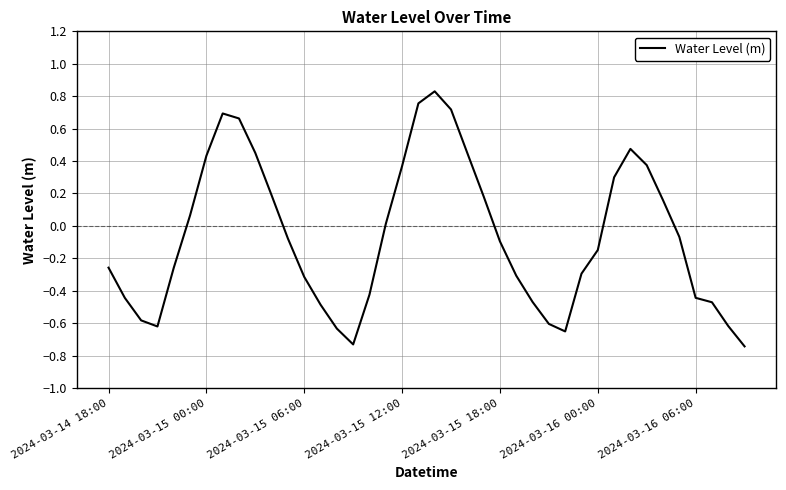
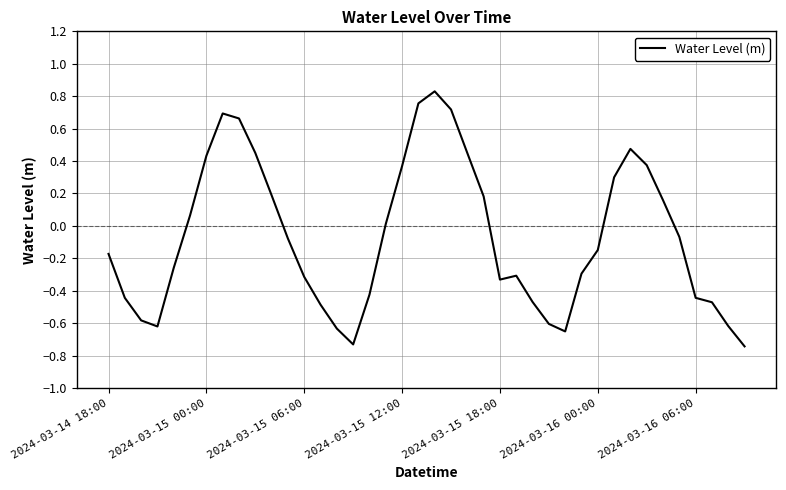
2024-03-14 18:00: -0.26 -> -0.17
2024-03-15 18:00: -0.10 -> -0.33
